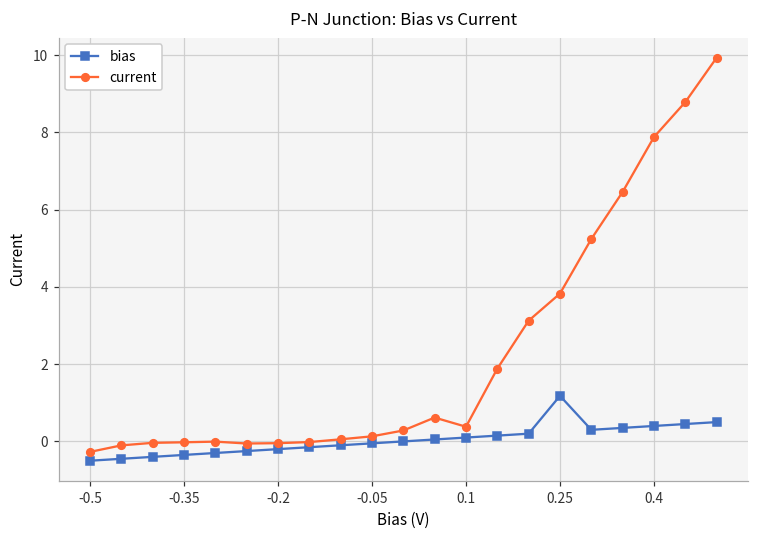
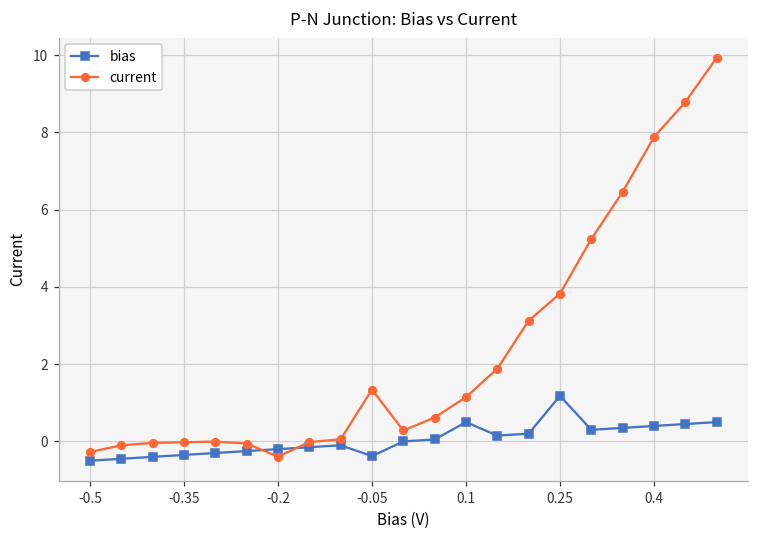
current, -0.2: 0.0 -> -0.4
bias, -0.05: -0.1 -> -0.4
current, -0.05: 0.1 -> 1.3
bias, 0.1: 0.1 -> 0.5
current, 0.1: 0.4 -> 1.1
